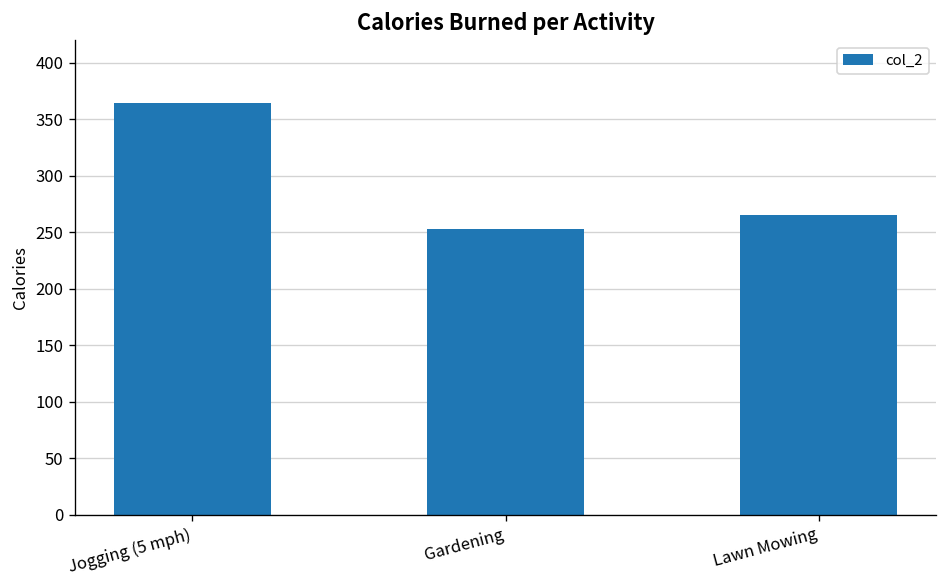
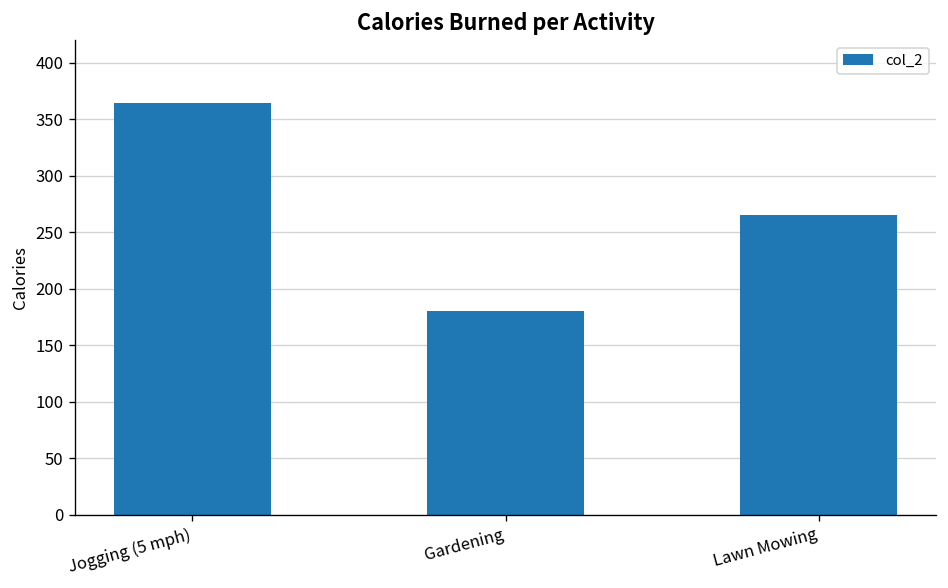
Gardening: 250 -> 180
